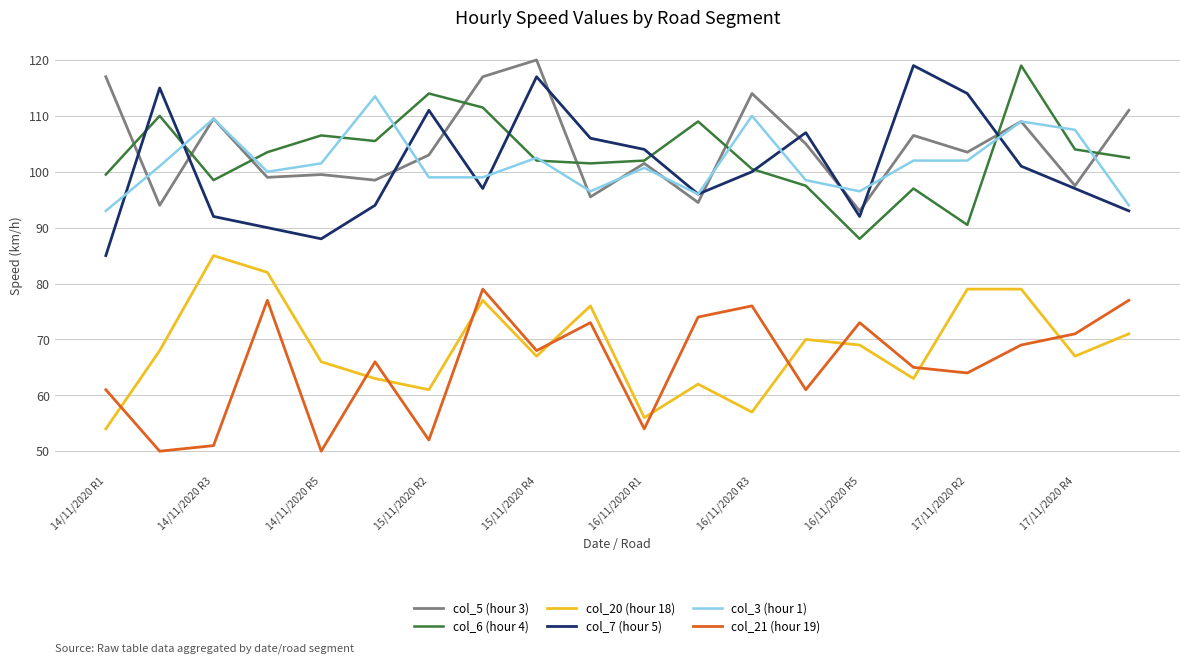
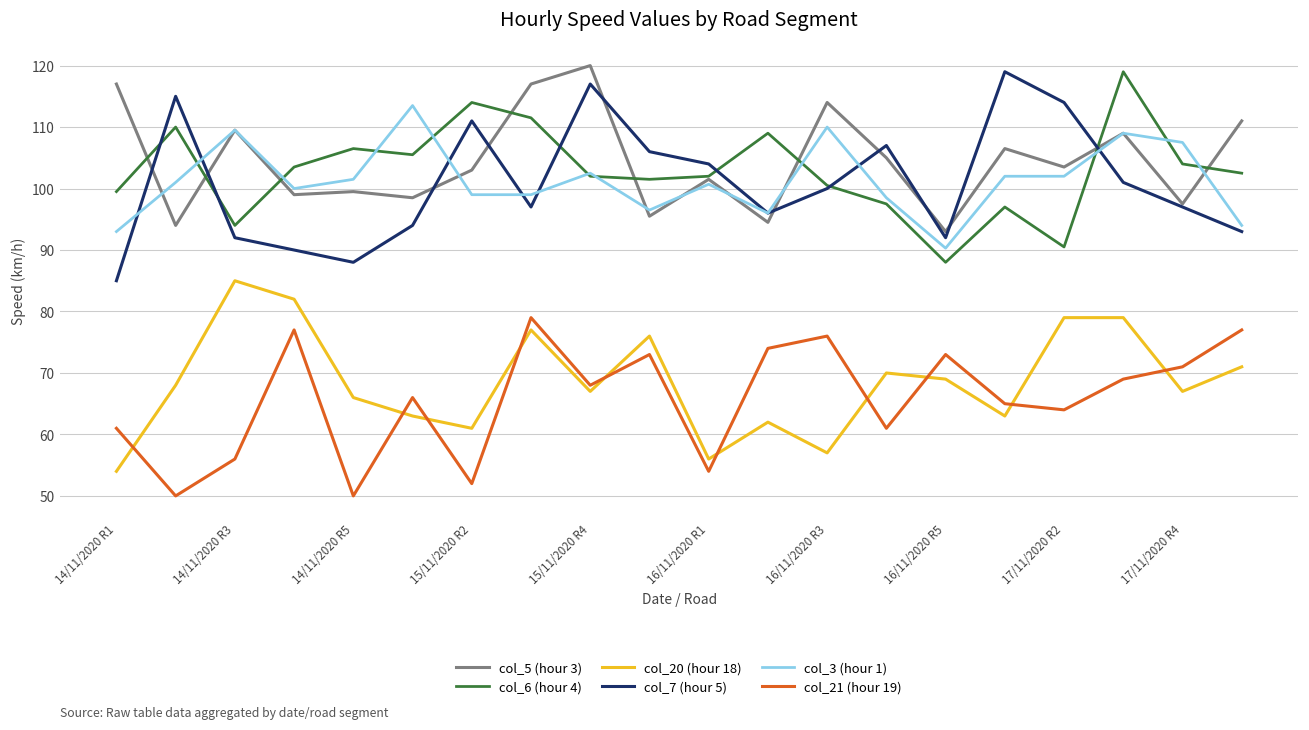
col_6 (hour 4), 14/11/2020 R3: 99 -> 94
col_21 (hour 19), 14/11/2020 R3: 51 -> 56
col_3 (hour 1), 16/11/2020 R5: 97 -> 90
